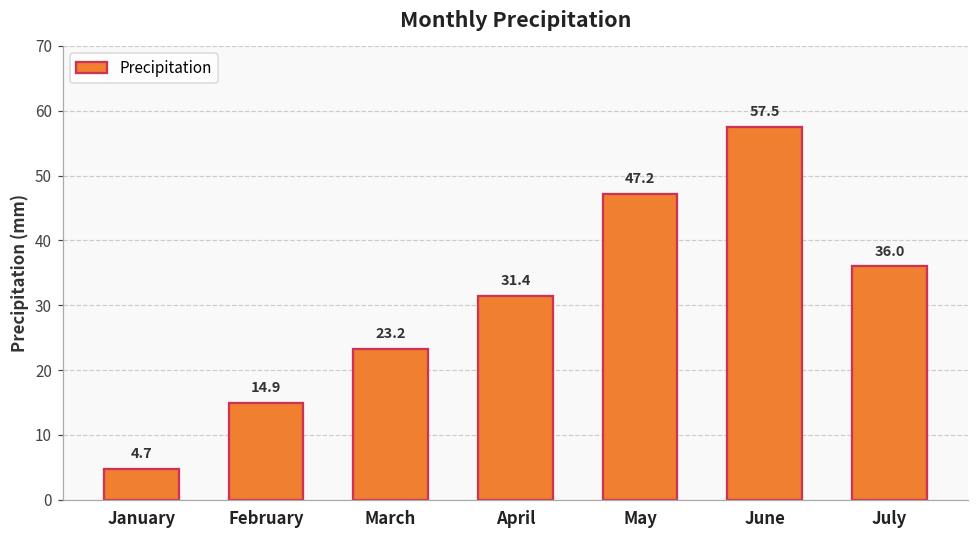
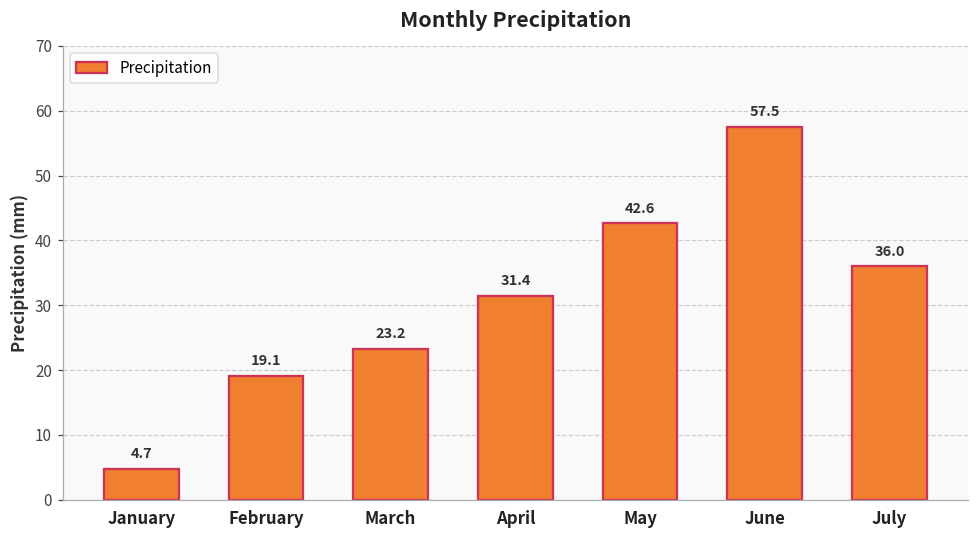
February: 14.9 -> 19.1
May: 47.2 -> 42.6
